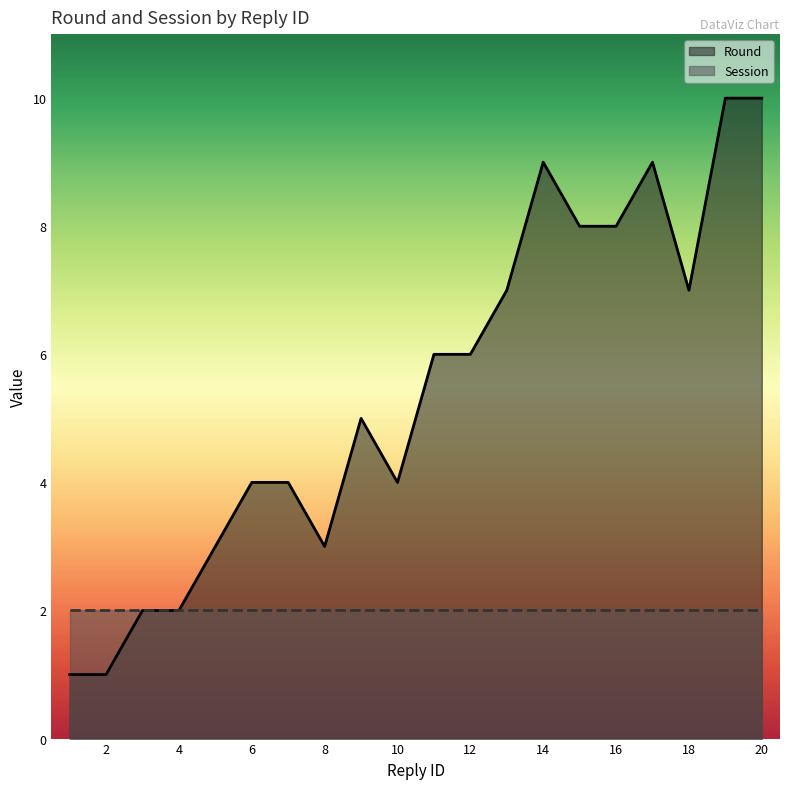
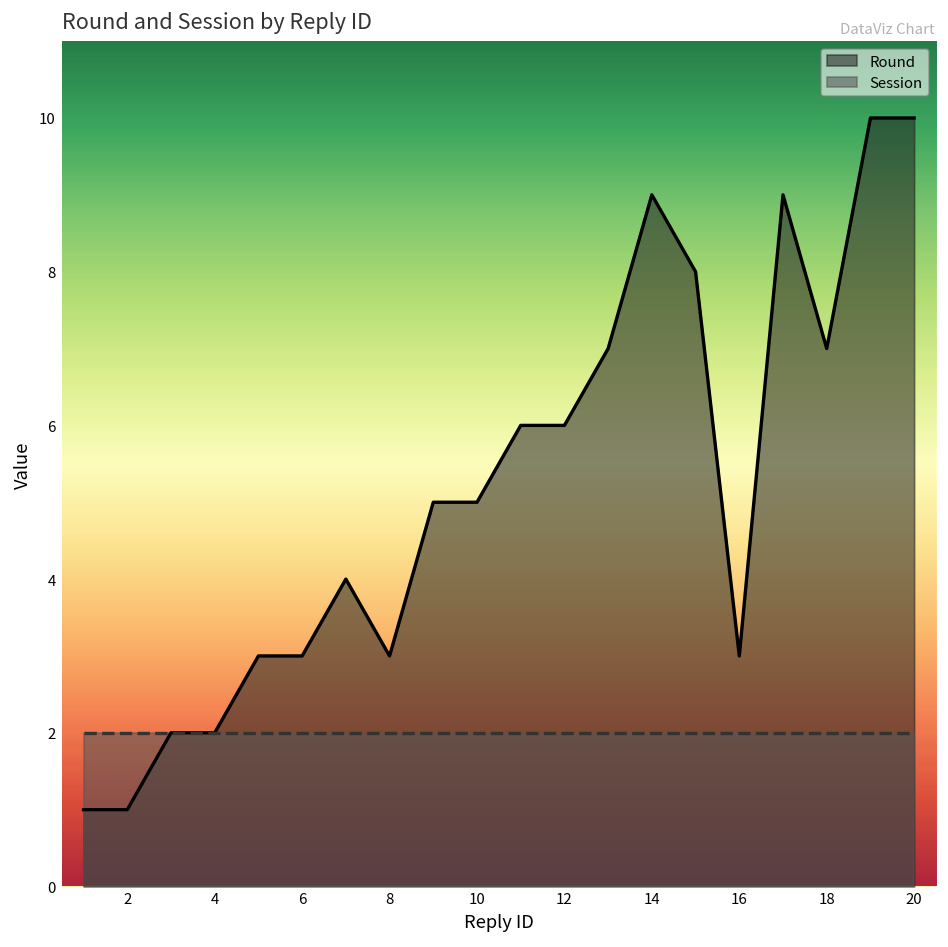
Round, 6: 4 -> 3
Round, 10: 4 -> 5
Round, 16: 8 -> 3
